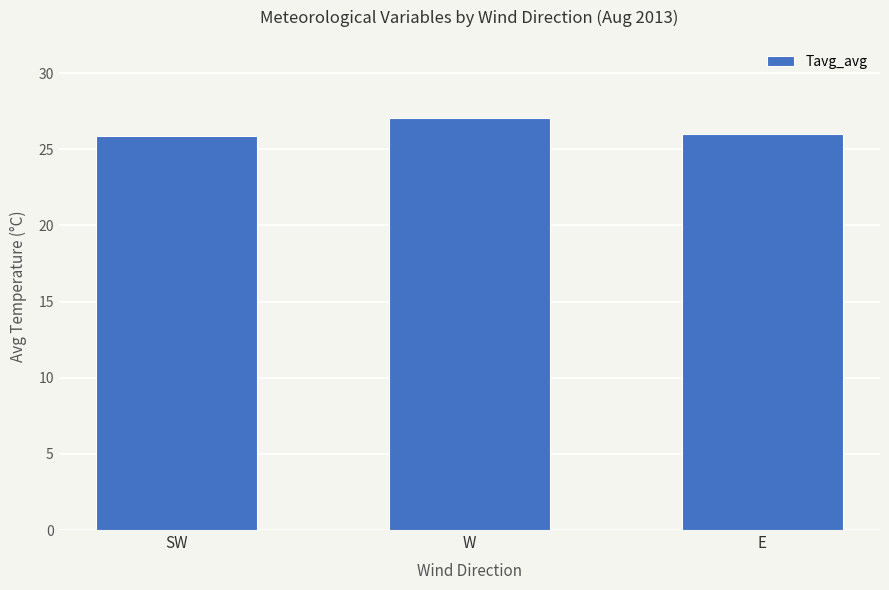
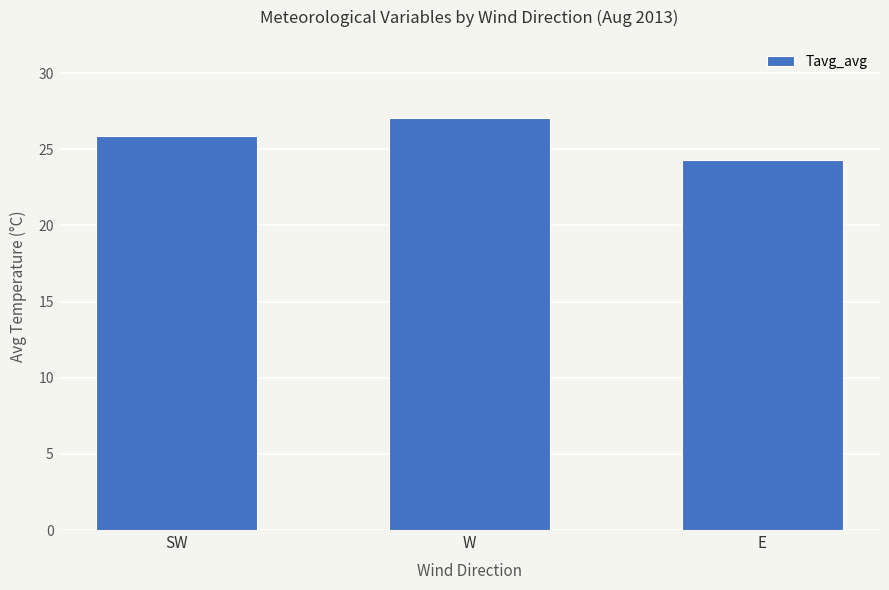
E: 26.0 -> 24.3
